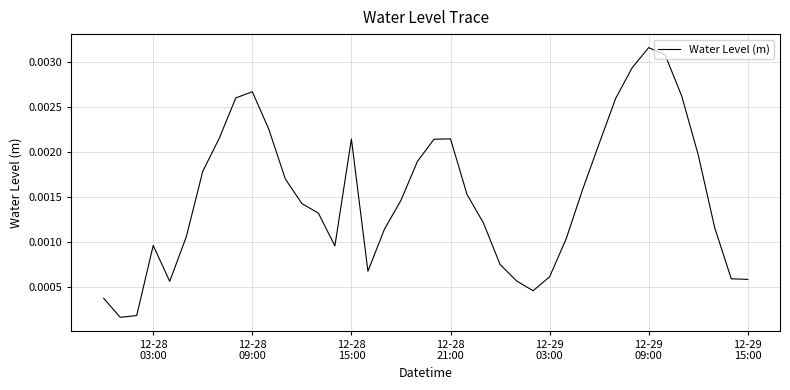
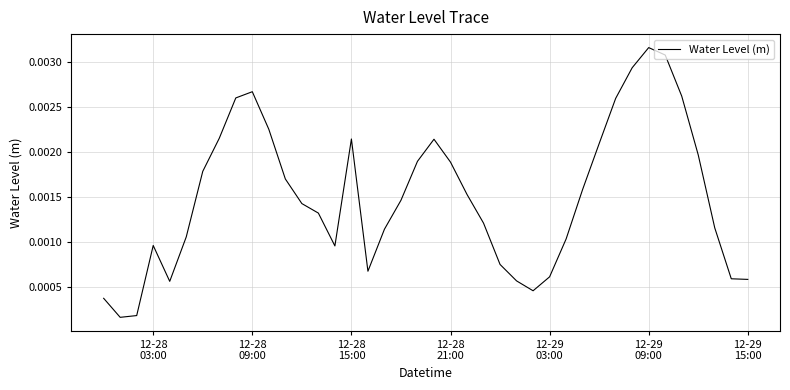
12-28 21:00: 0.0021 -> 0.0019
